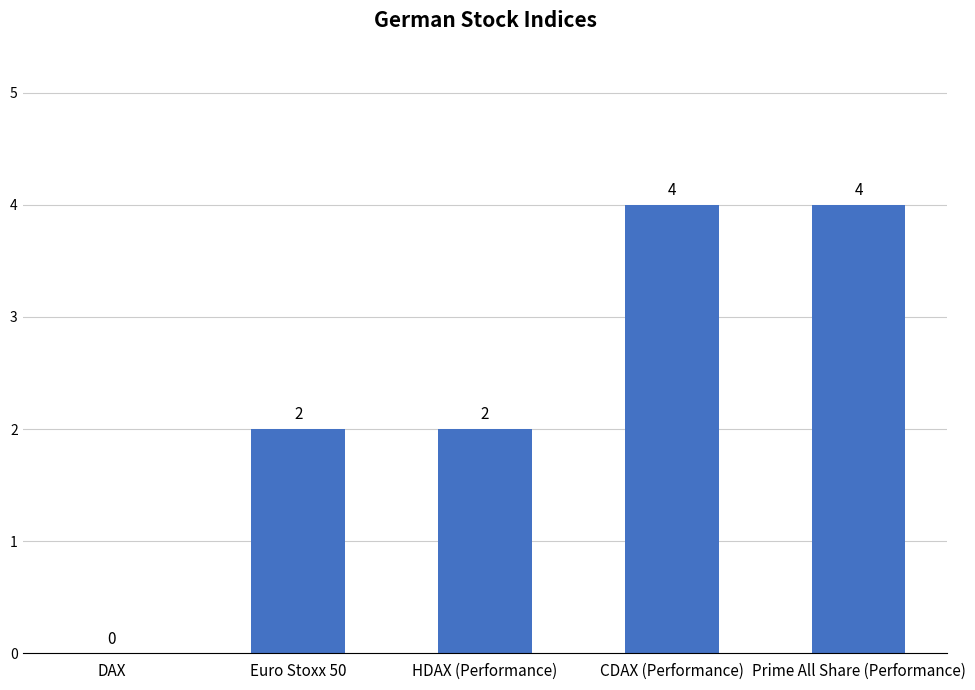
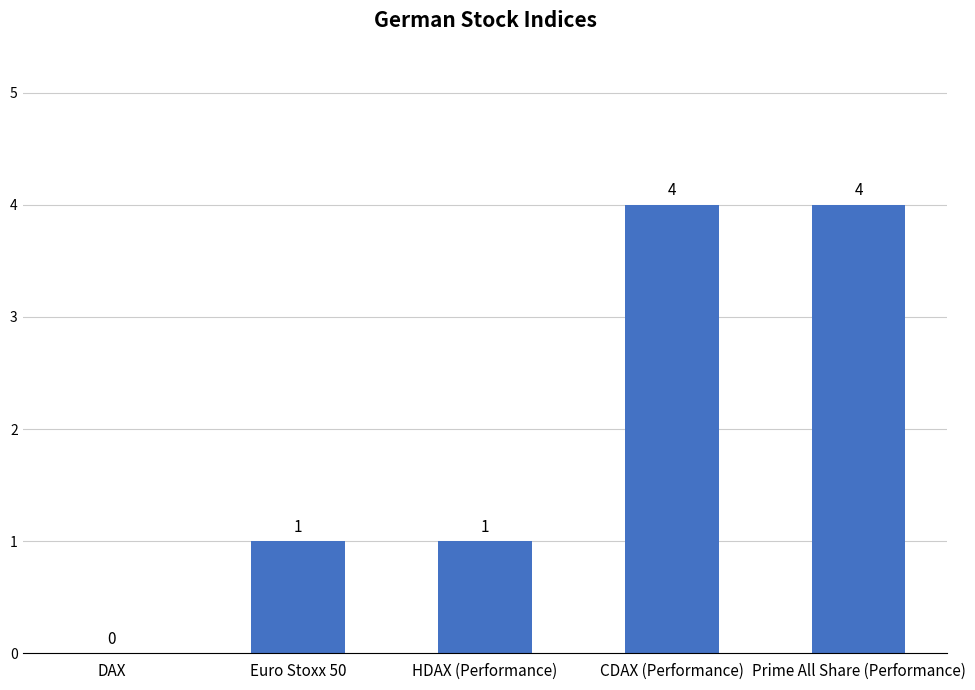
Euro Stoxx 50: 2 -> 1
HDAX (Performance): 2 -> 1
